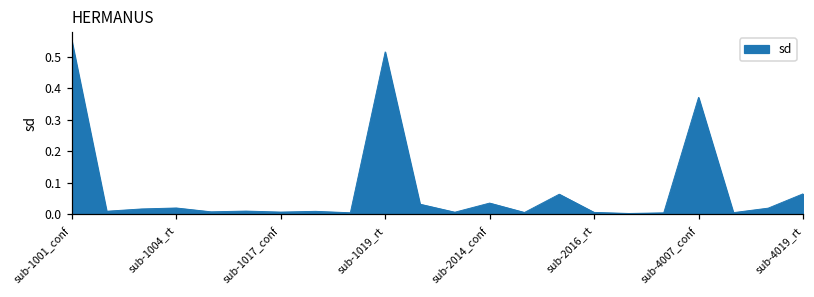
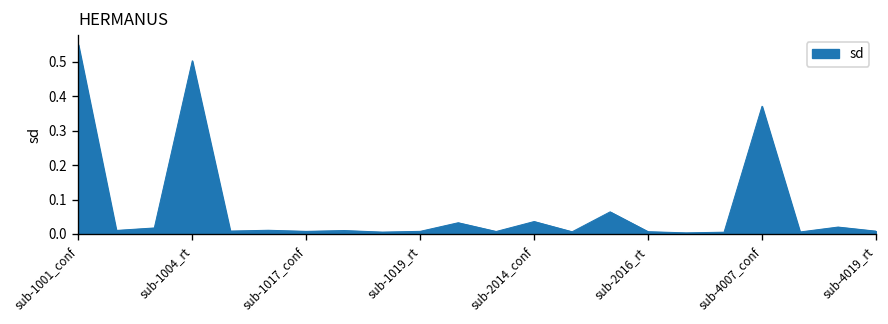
sub-1004_rt: 0.02 -> 0.50
sub-1019_rt: 0.51 -> 0.01
sub-4019_rt: 0.07 -> 0.01
